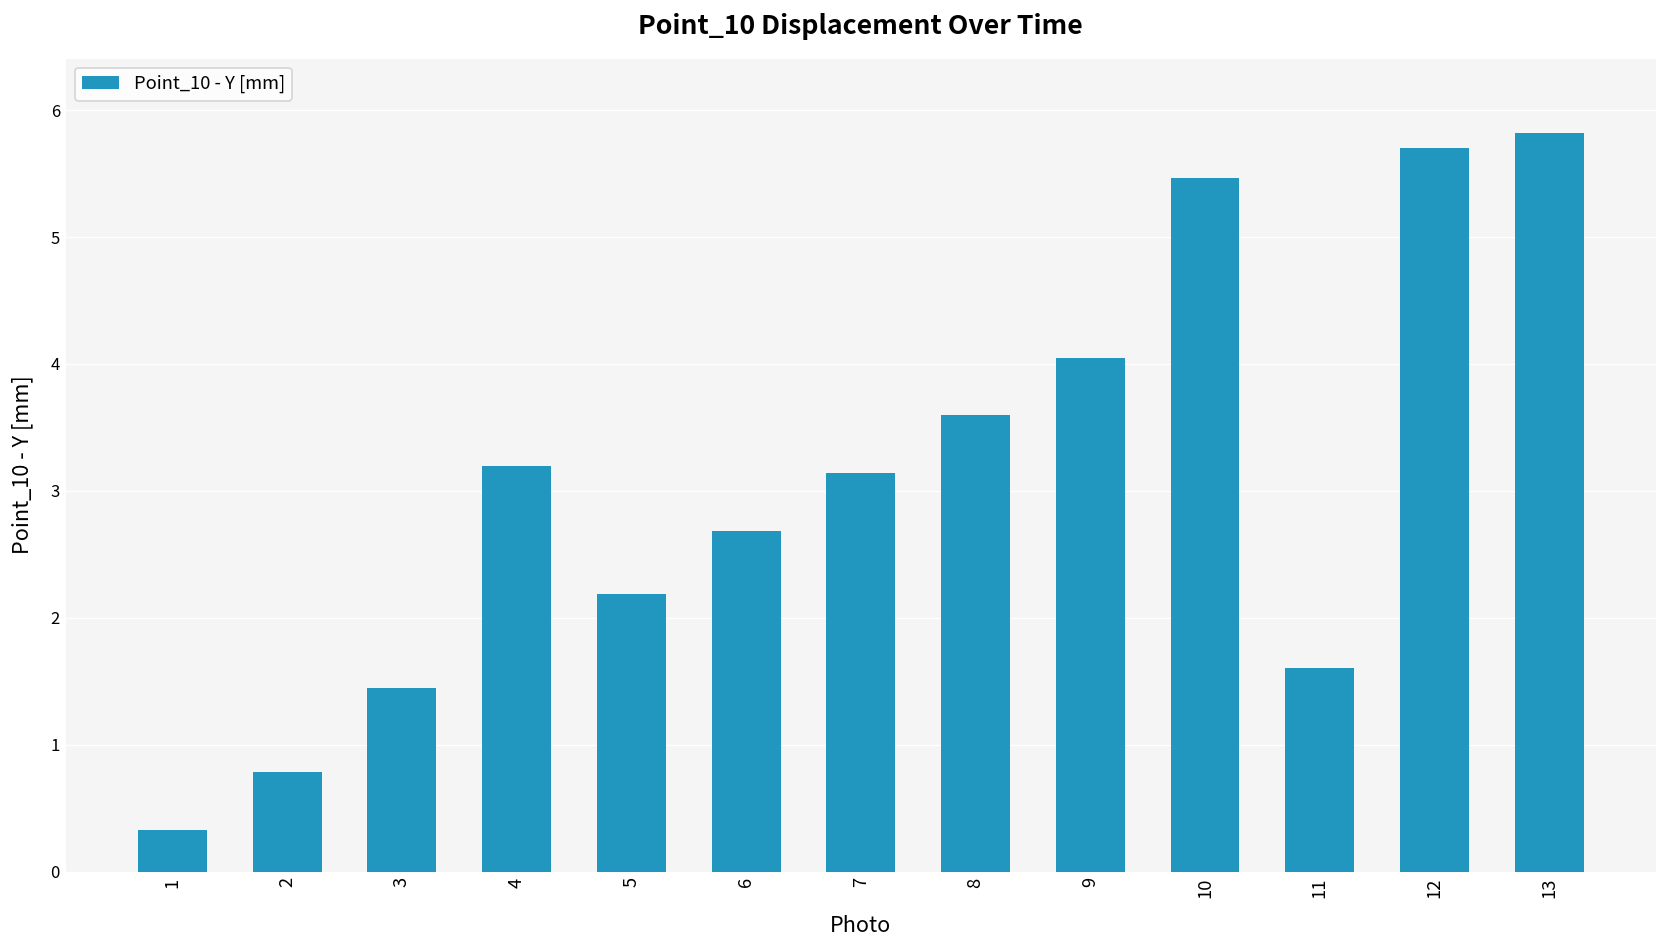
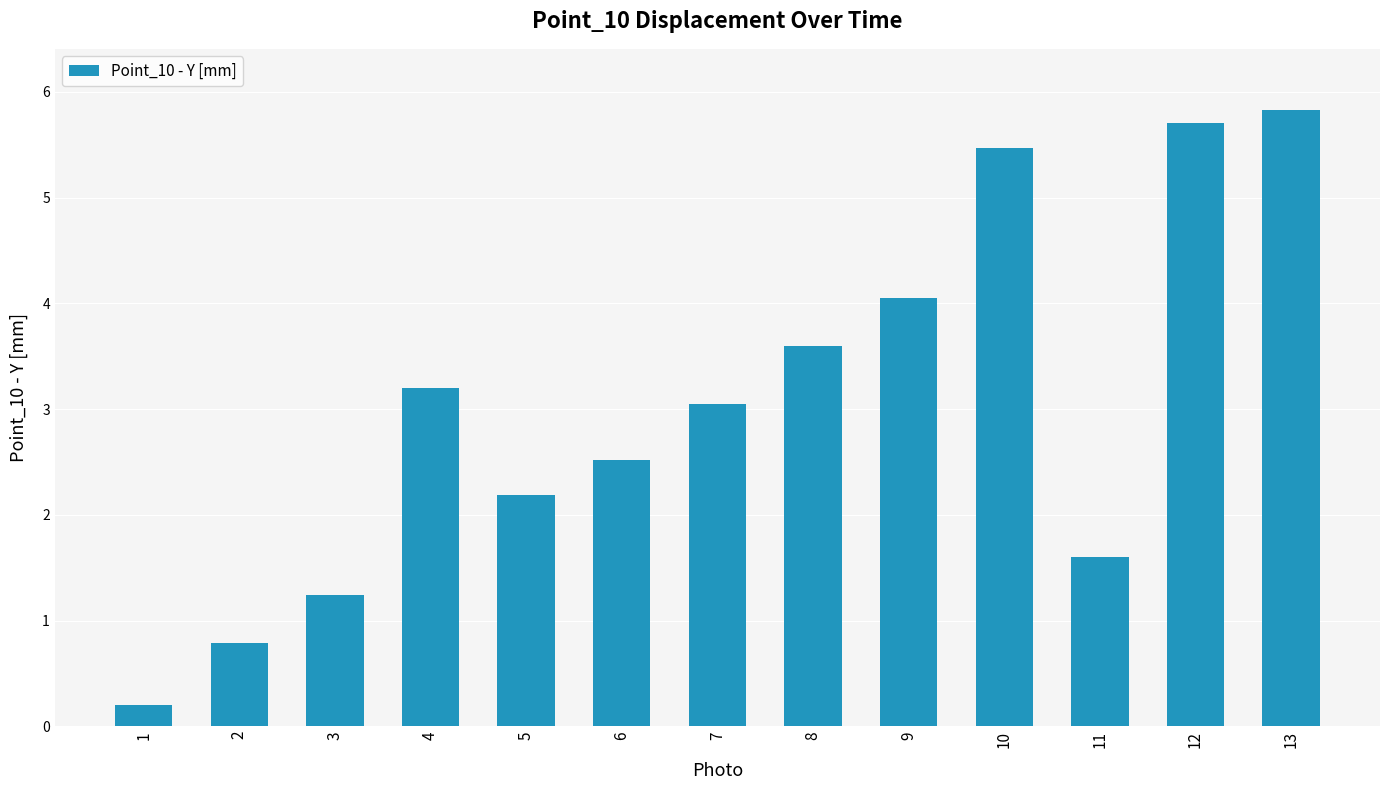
1: 0.33 -> 0.20
3: 1.45 -> 1.24
6: 2.69 -> 2.52
7: 3.14 -> 3.05
